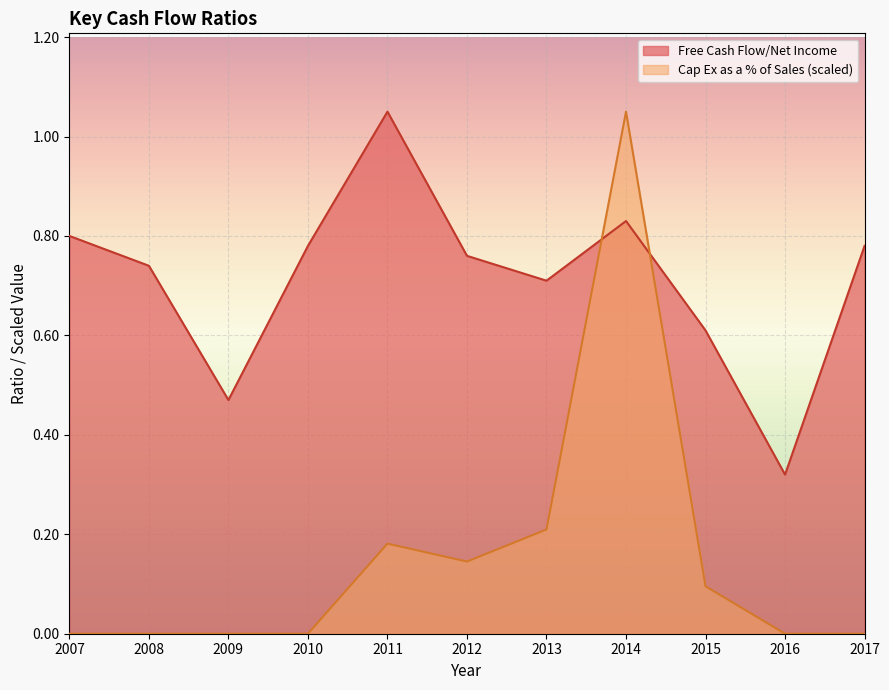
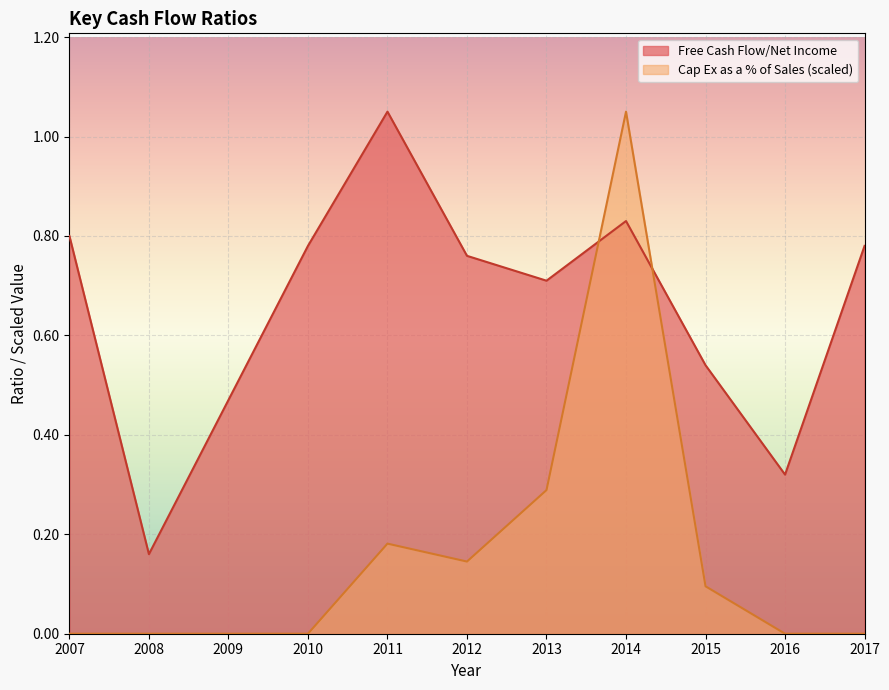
Free Cash Flow/Net Income, 2008: 0.74 -> 0.16
Cap Ex as a % of Sales (scaled), 2013: 0.21 -> 0.29
Free Cash Flow/Net Income, 2015: 0.61 -> 0.54
